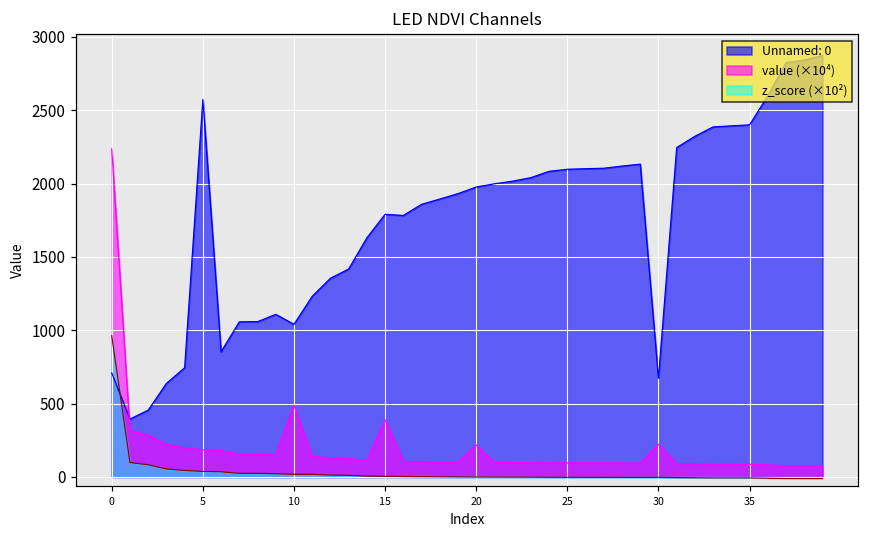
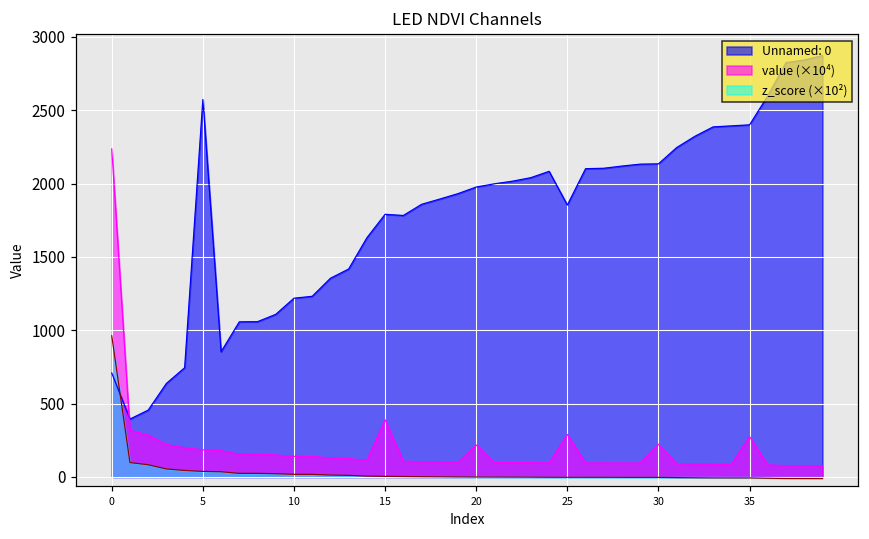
Unnamed: 0, 10: 1040 -> 1220
value (×10⁴), 10: 490 -> 140
Unnamed: 0, 25: 2100 -> 1850
value (×10⁴), 25: 100 -> 290
Unnamed: 0, 30: 670 -> 2140
value (×10⁴), 35: 90 -> 280
